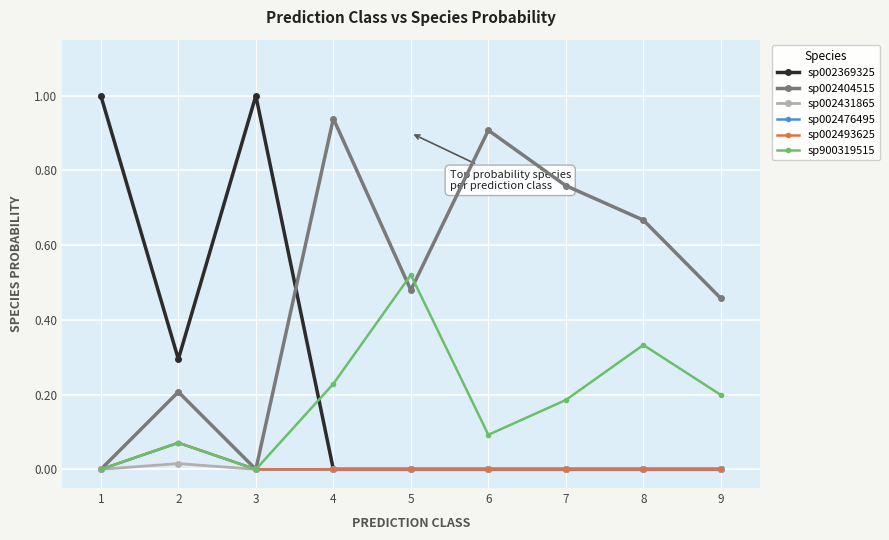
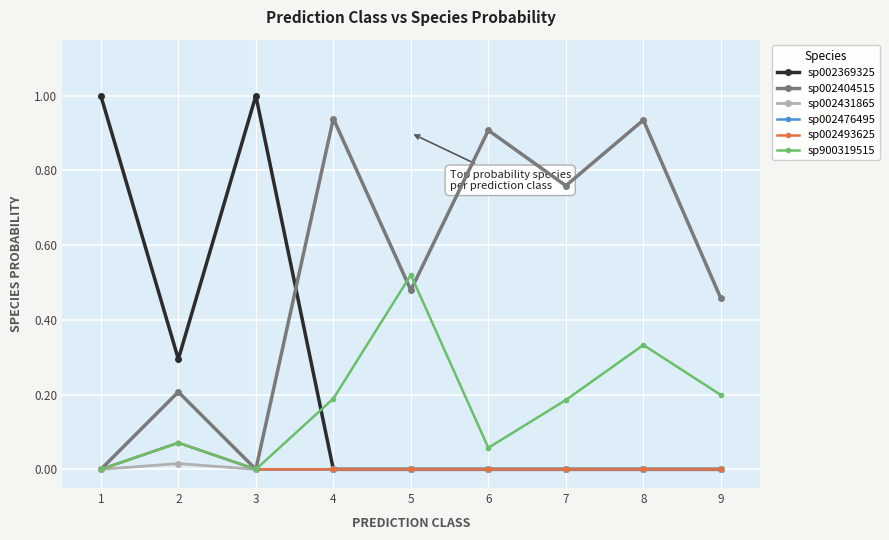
sp900319515, 4: 0.23 -> 0.19
sp900319515, 6: 0.09 -> 0.06
sp002404515, 8: 0.67 -> 0.93
